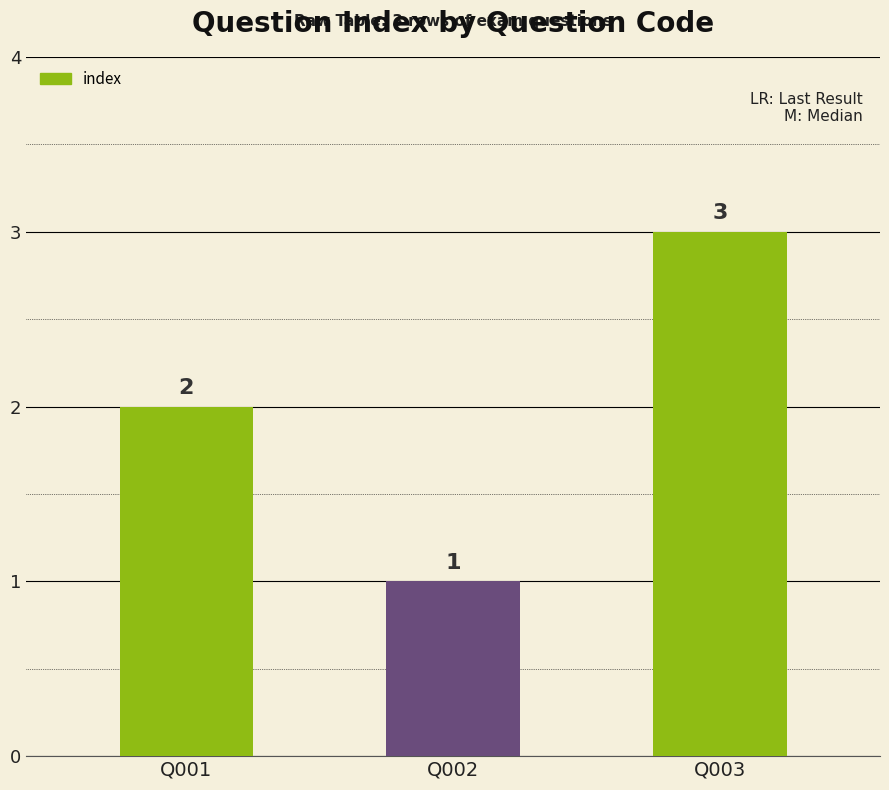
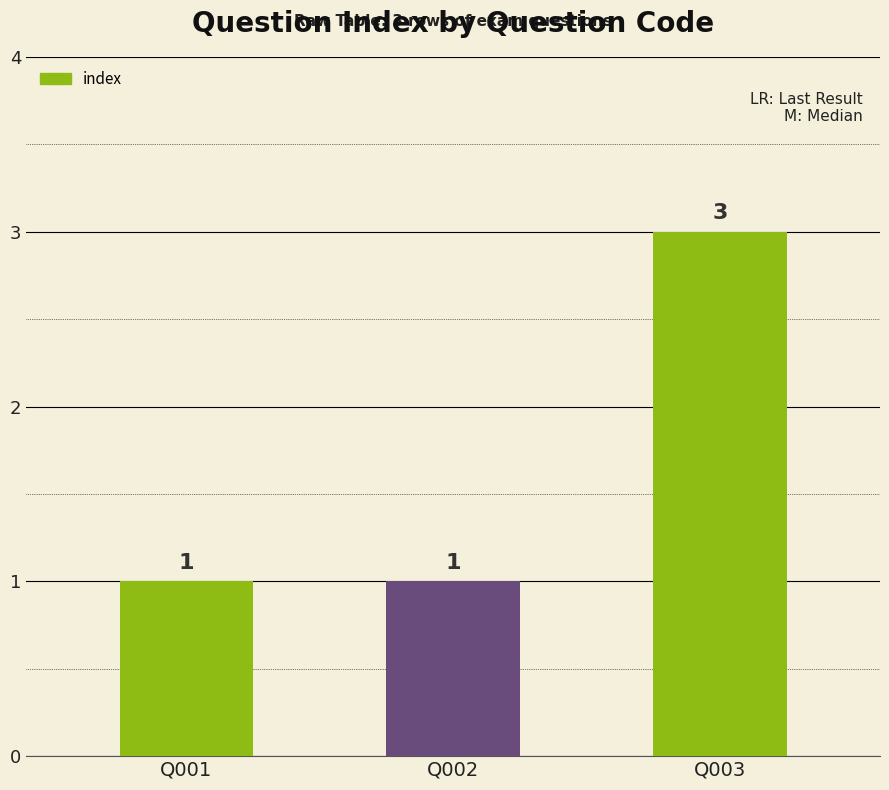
Q001: 2 -> 1
